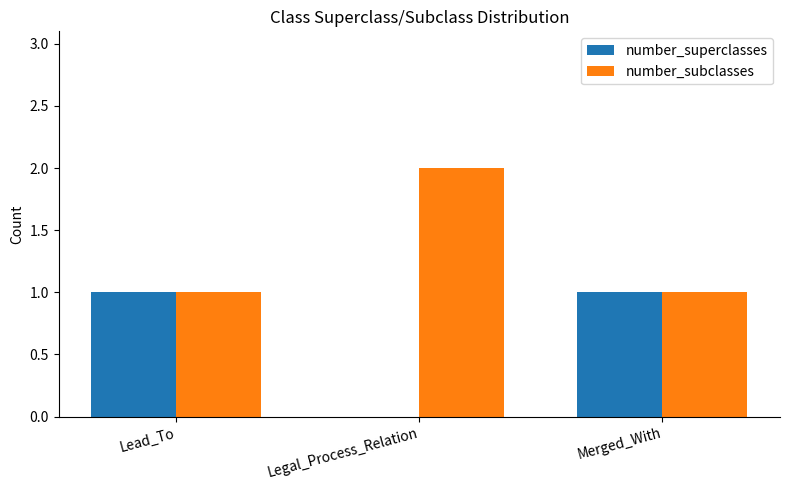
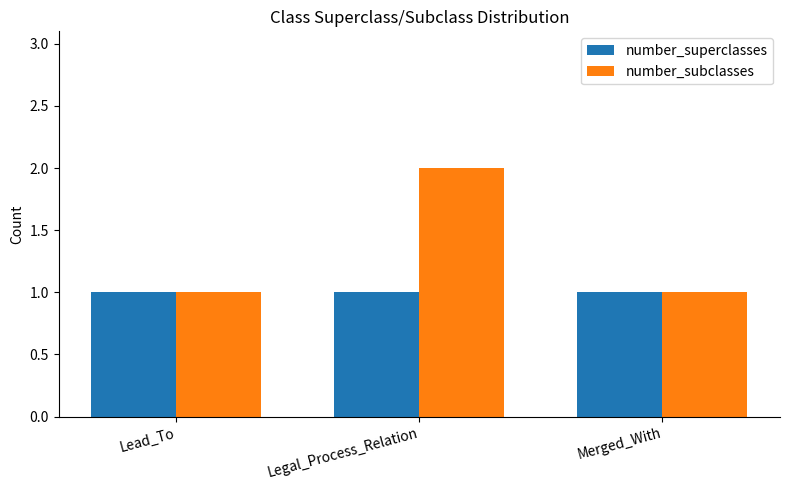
number_superclasses, Legal_Process_Relation: 0 -> 1
